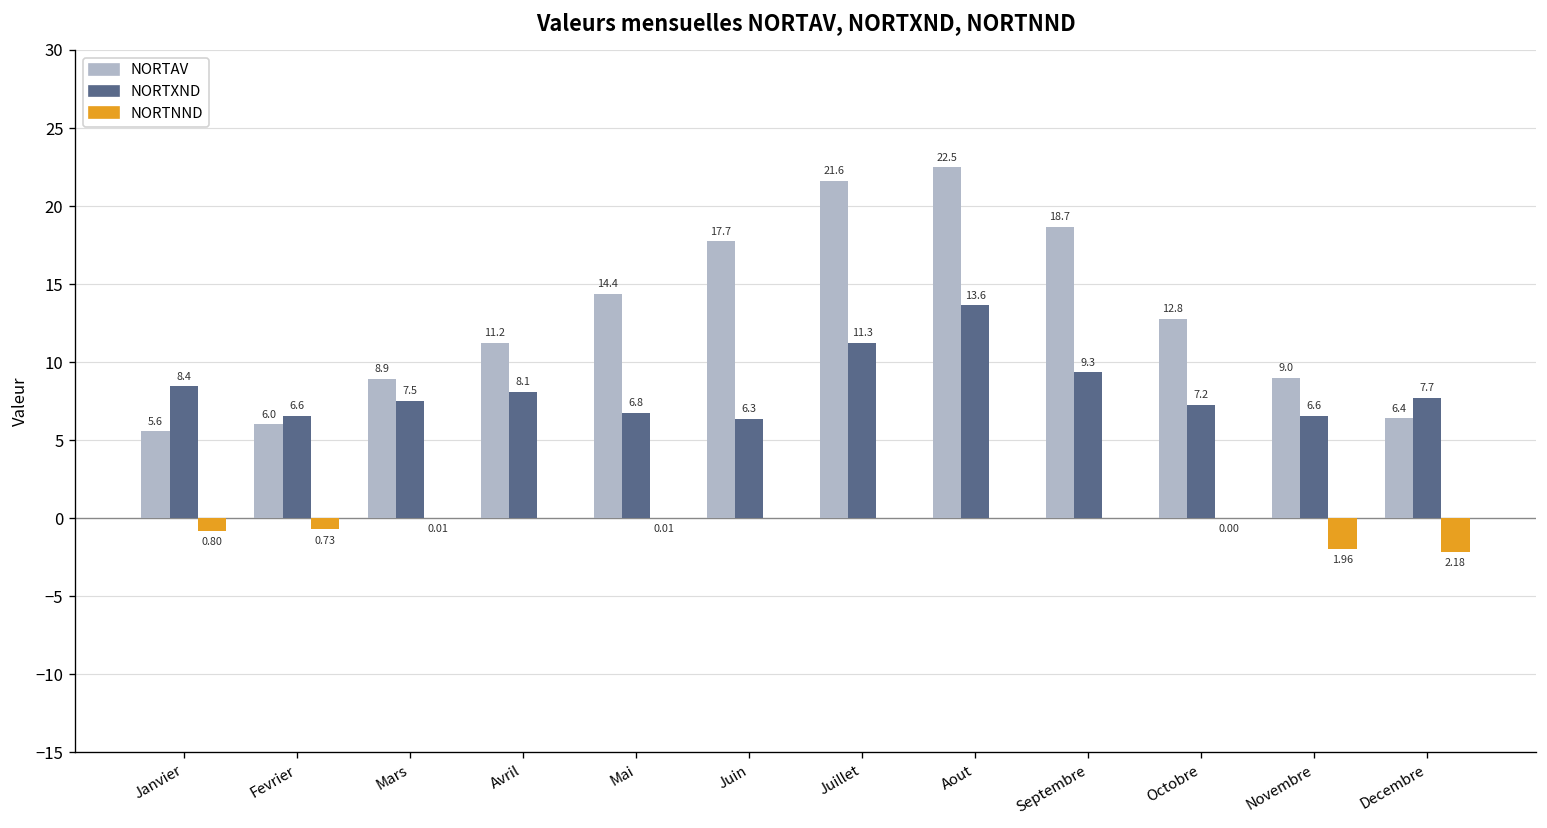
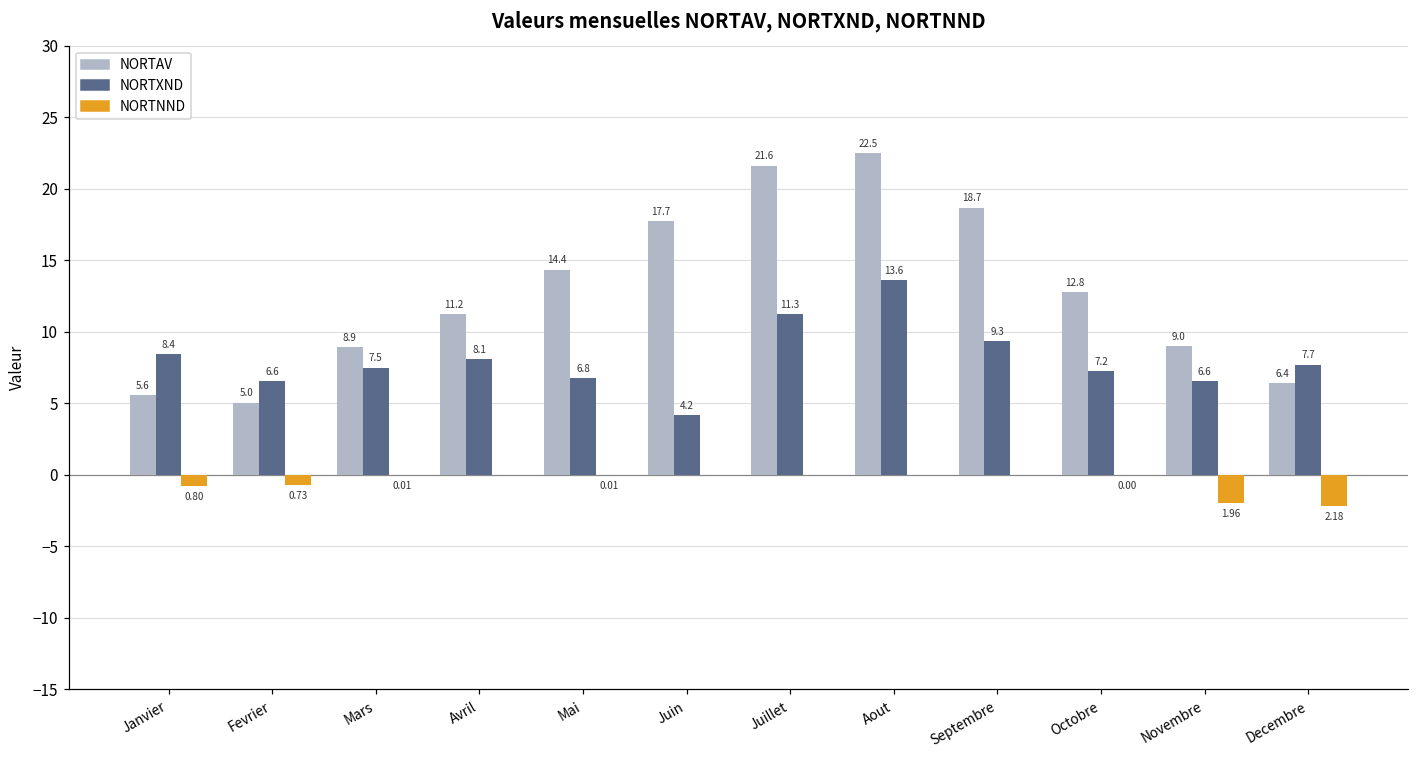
NORTAV, Fevrier: 6.0 -> 5.0
NORTXND, Juin: 6.3 -> 4.2
